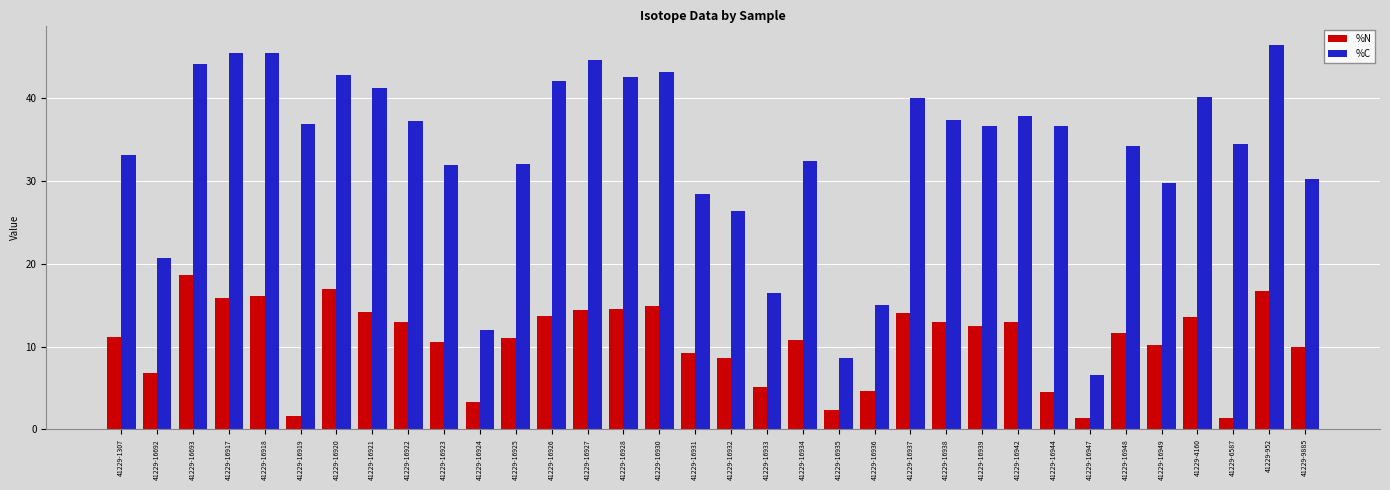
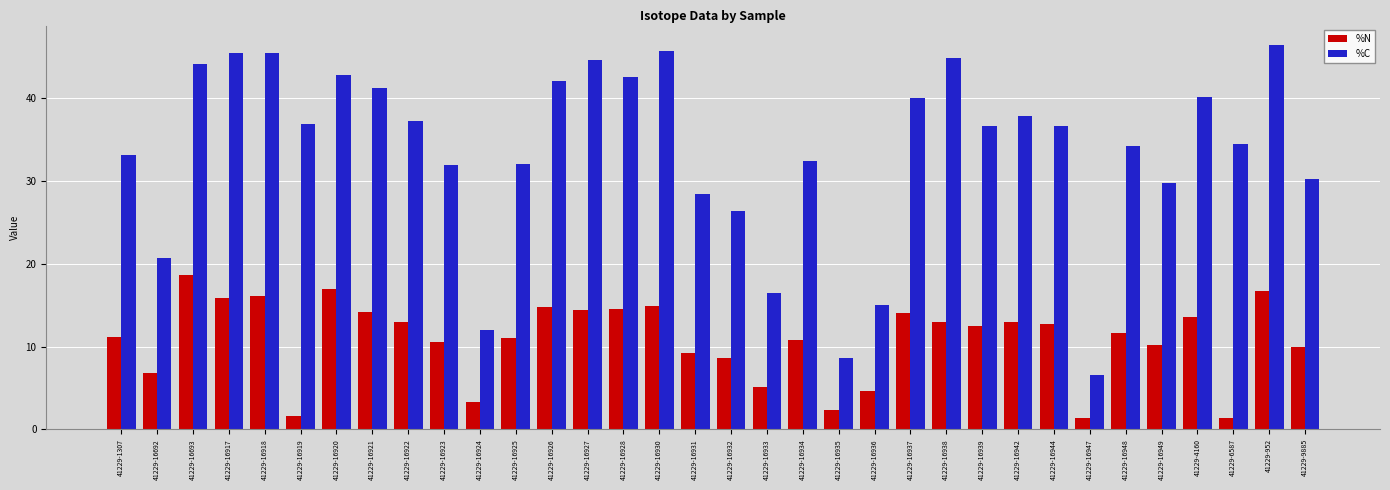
%N, 41229-16926: 14 -> 15
%C, 41229-16930: 43 -> 46
%C, 41229-16938: 37 -> 45
%N, 41229-16944: 5 -> 13
